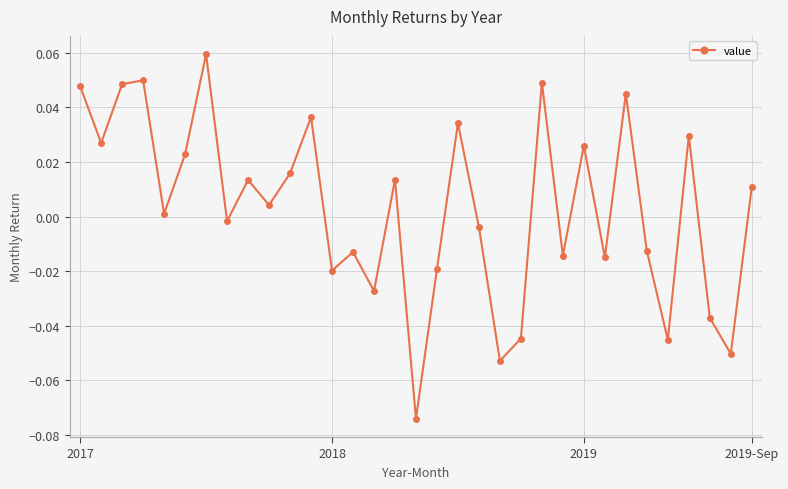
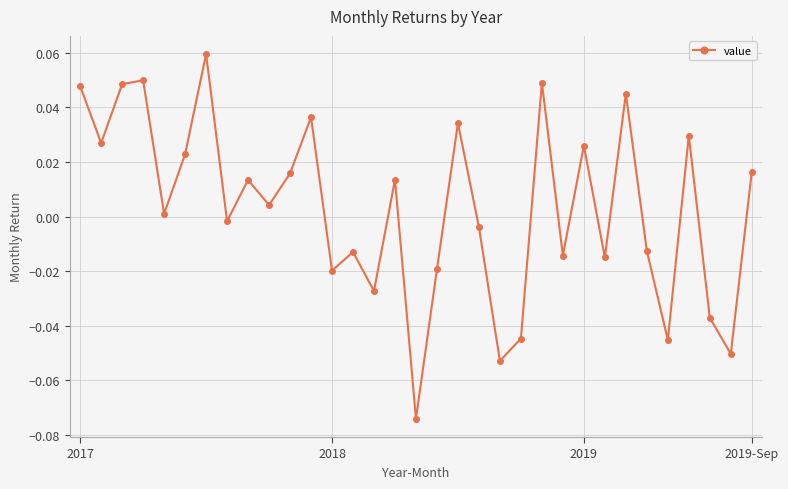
2019-Sep: 0.011 -> 0.016
